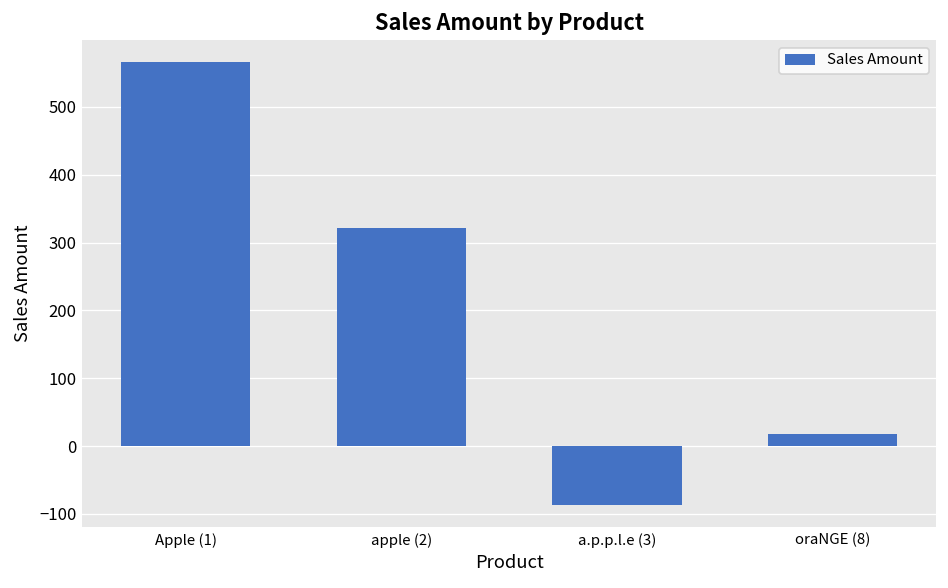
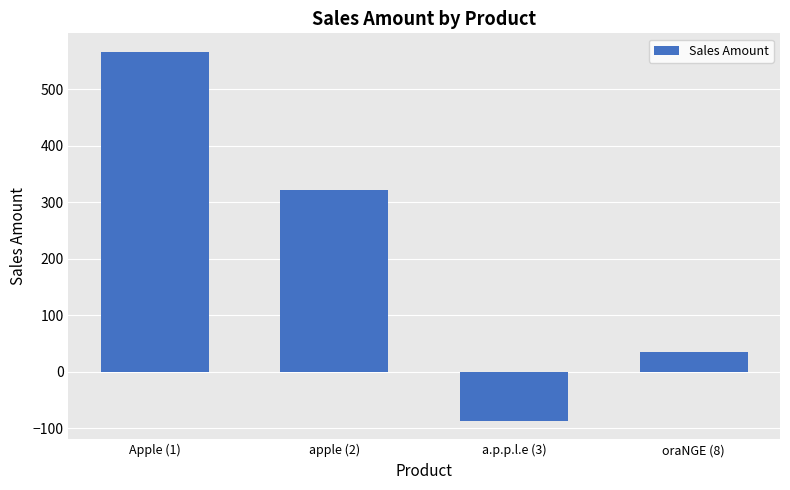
oraNGE (8): 20 -> 30
